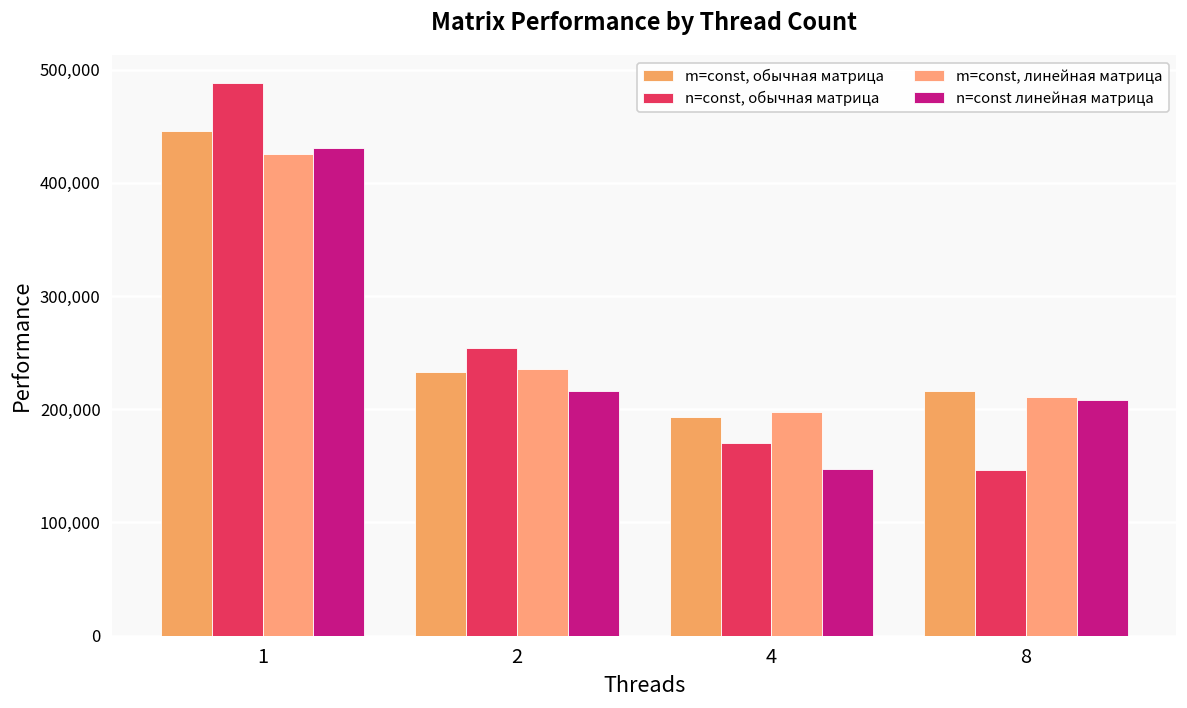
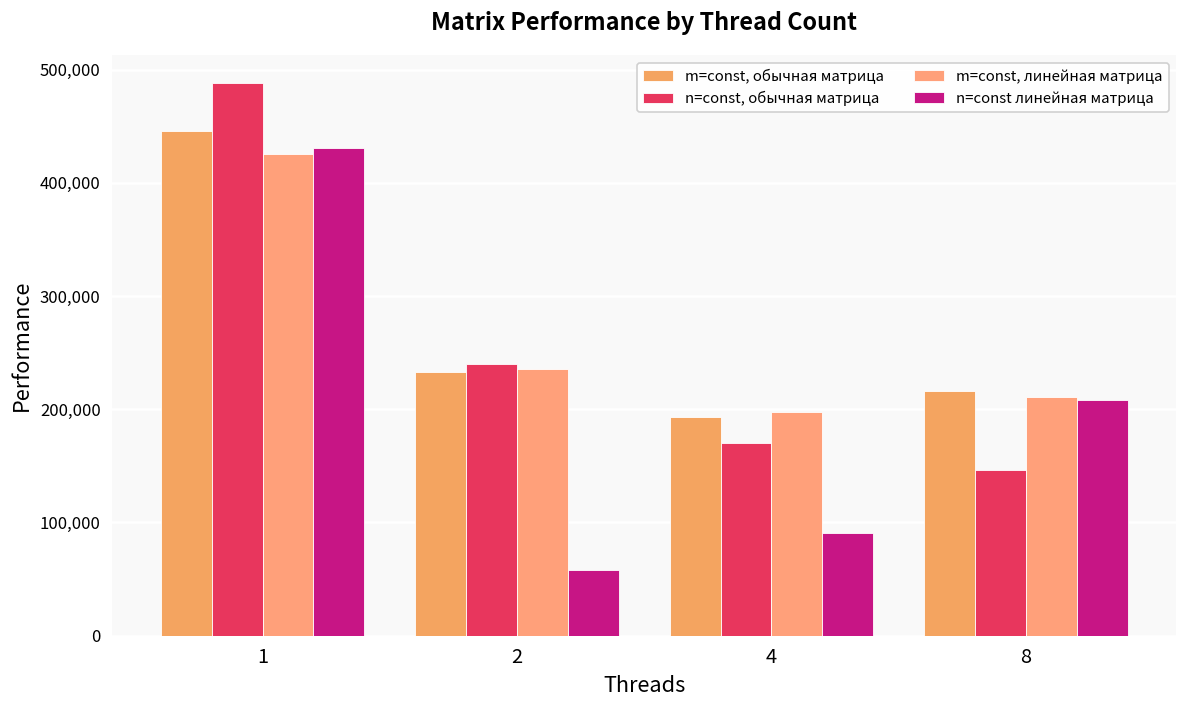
n=const, обычная матрица, 2: 250,000 -> 240,000
n=const линейная матрица, 2: 220,000 -> 60,000
n=const линейная матрица, 4: 150,000 -> 90,000
